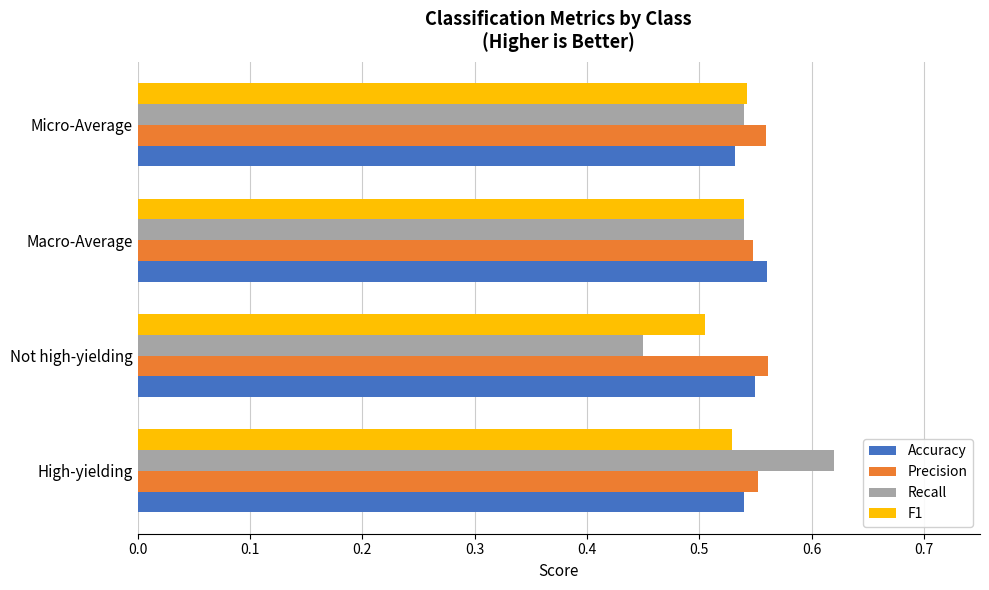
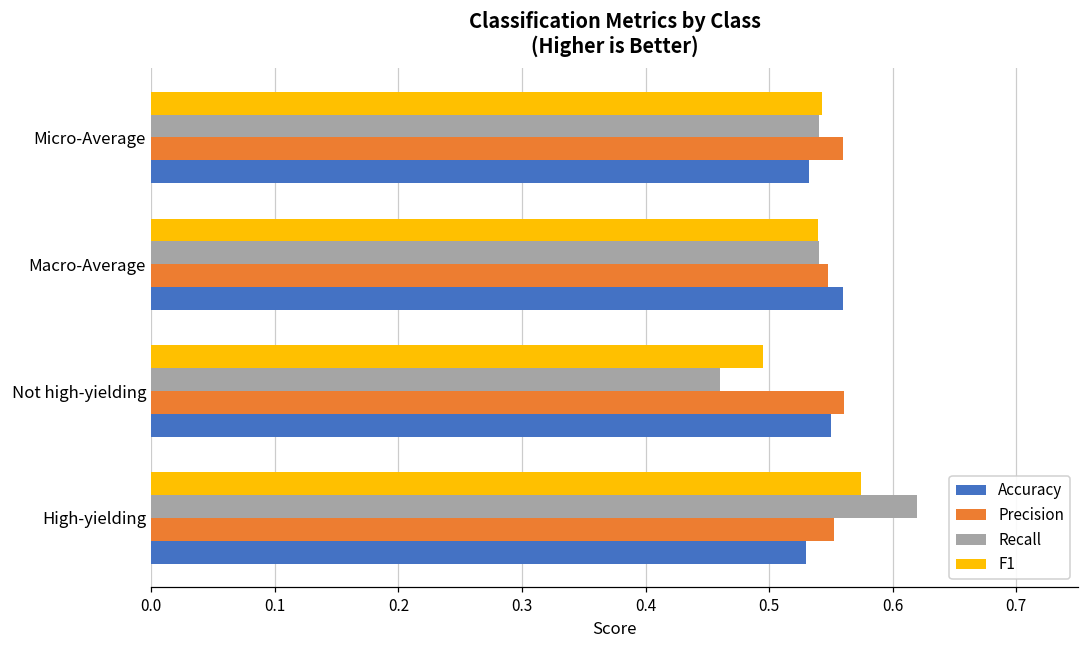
F1, Not high-yielding: 0.505 -> 0.495
Recall, Not high-yielding: 0.45 -> 0.46
F1, High-yielding: 0.529 -> 0.574
Accuracy, High-yielding: 0.54 -> 0.53
